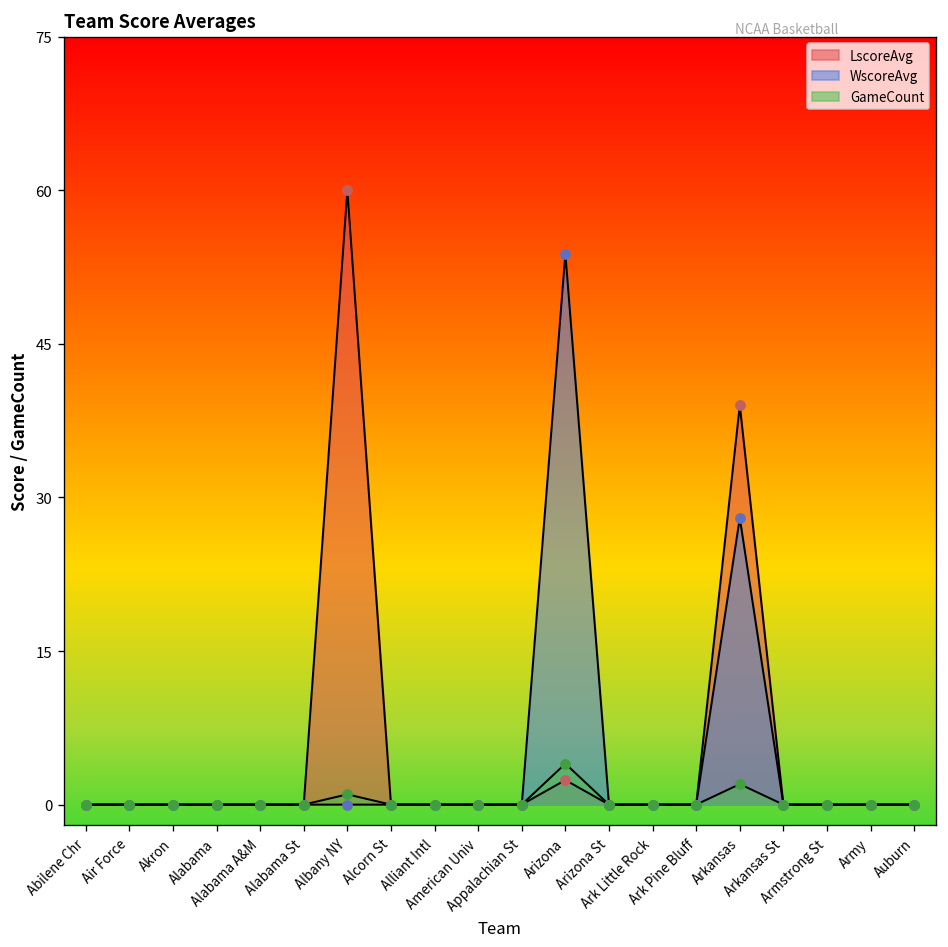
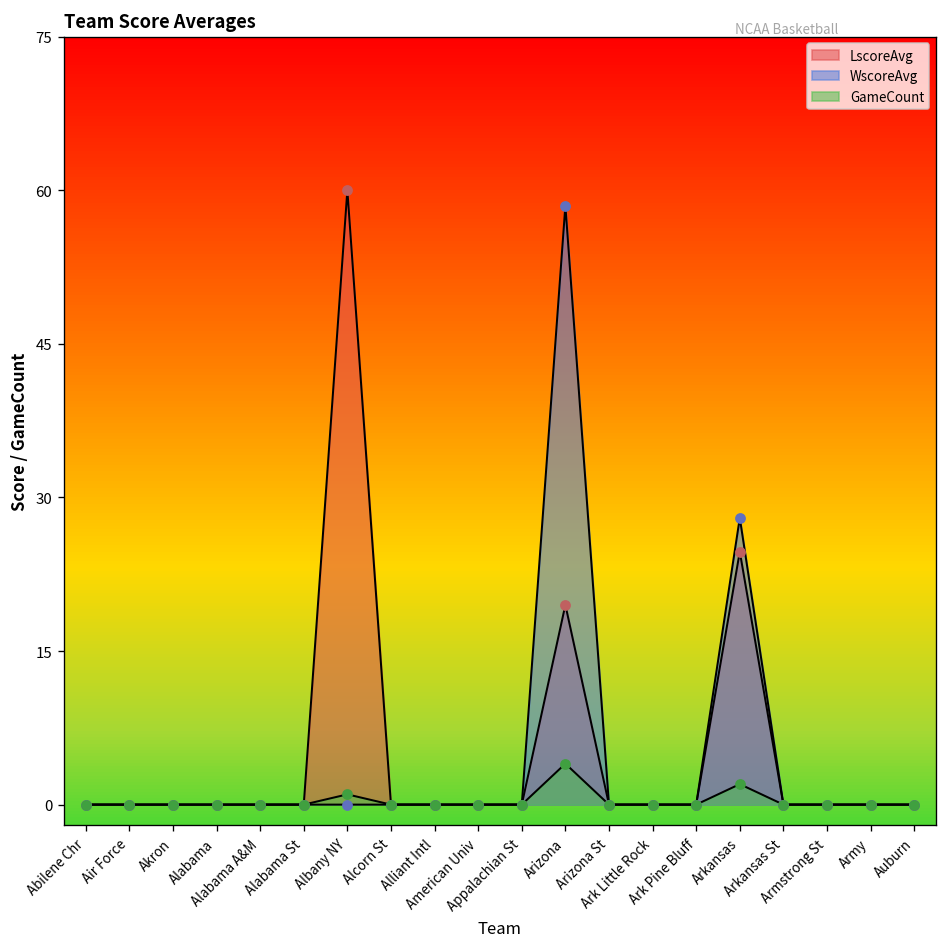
LscoreAvg, Arizona: 2 -> 20
WscoreAvg, Arizona: 54 -> 59
LscoreAvg, Arkansas: 39 -> 25
